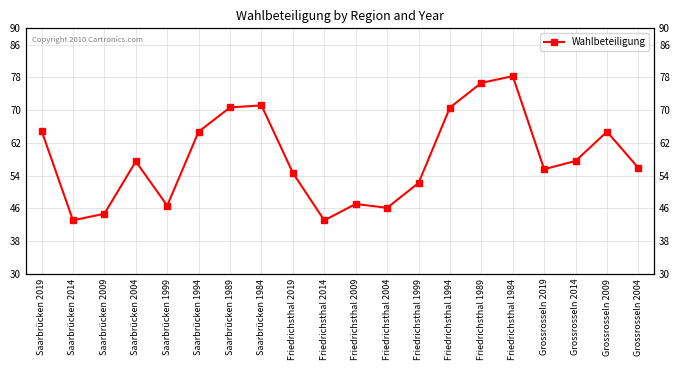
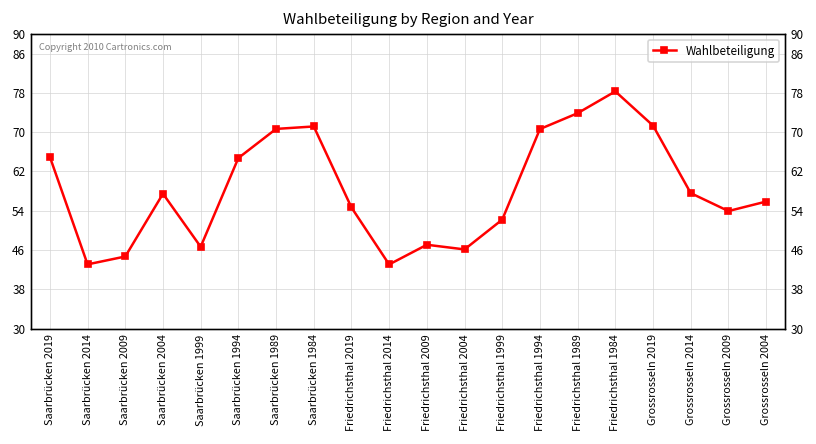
Friedrichsthal 1989: 77 -> 74
Grossrosseln 2019: 56 -> 71
Grossrosseln 2009: 65 -> 54
